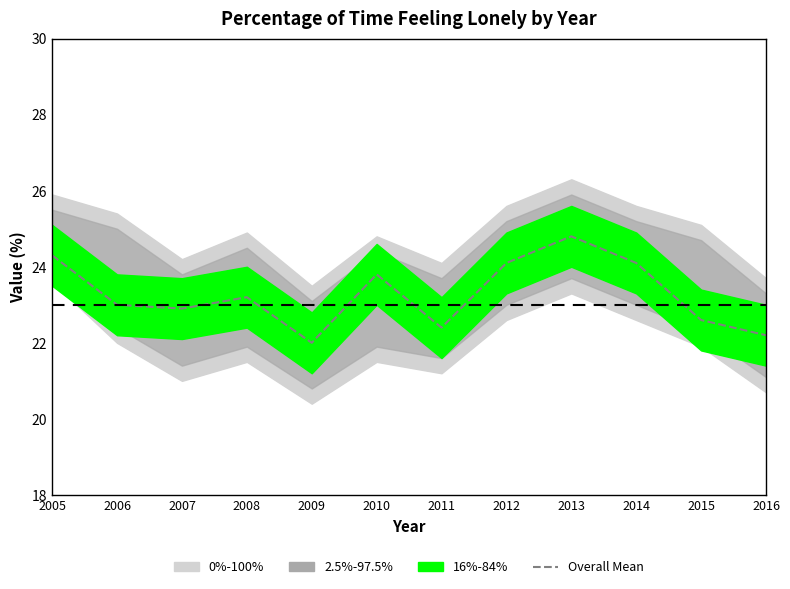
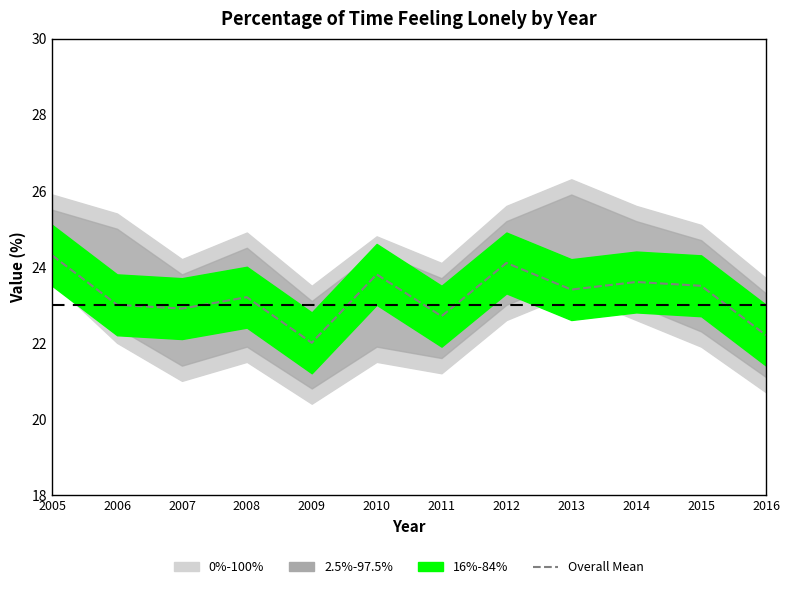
Overall Mean, 2011: 22.4 -> 22.7
Overall Mean, 2013: 24.8 -> 23.4
Overall Mean, 2014: 24.1 -> 23.6
Overall Mean, 2015: 22.6 -> 23.5
